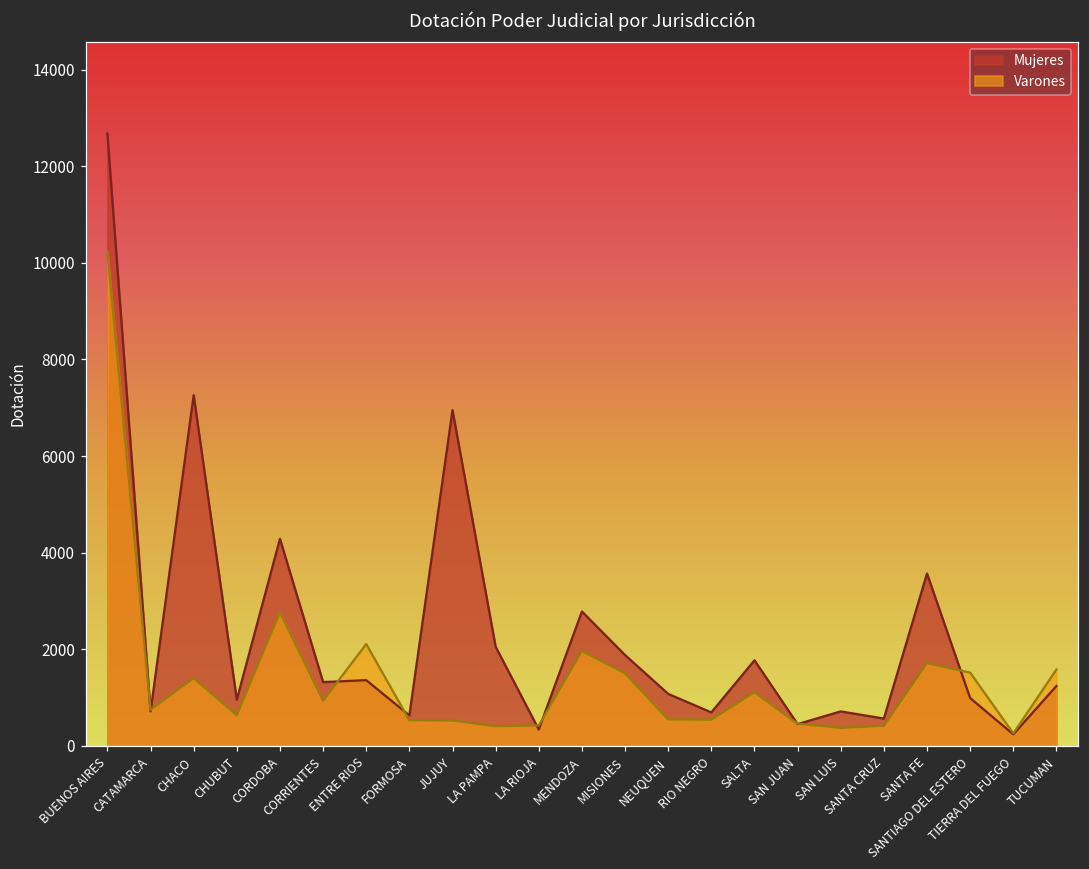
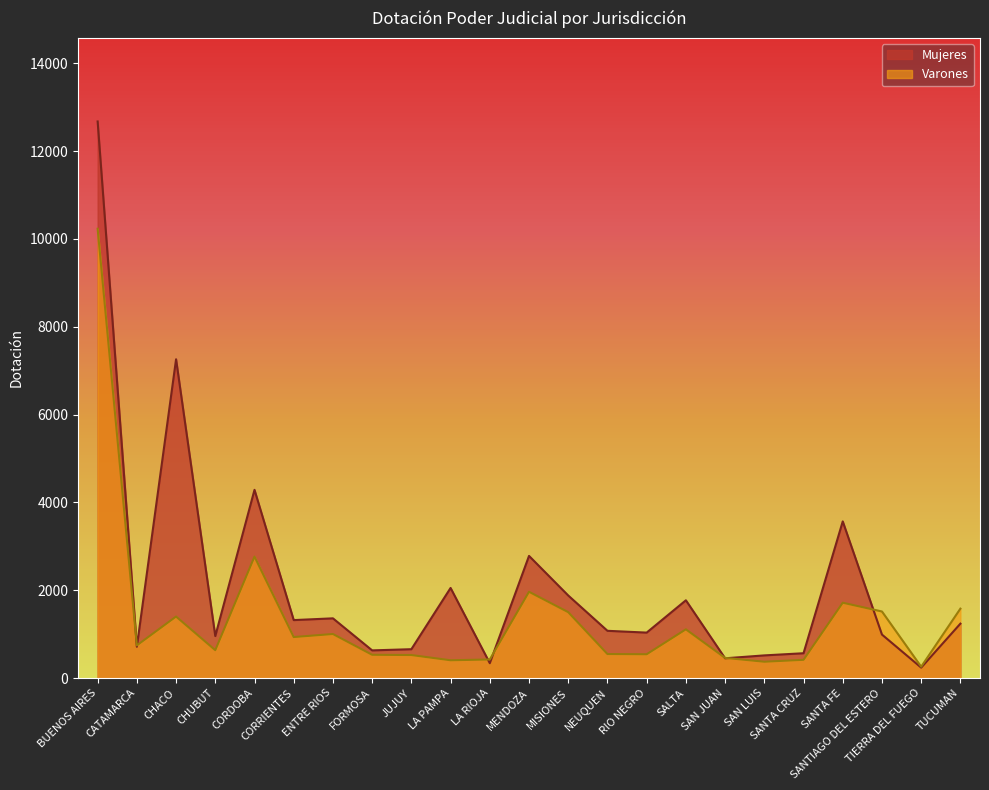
Varones, ENTRE RIOS: 2100 -> 1000
Mujeres, JUJUY: 7000 -> 700
Mujeres, RIO NEGRO: 700 -> 1000
Mujeres, SAN LUIS: 700 -> 500
